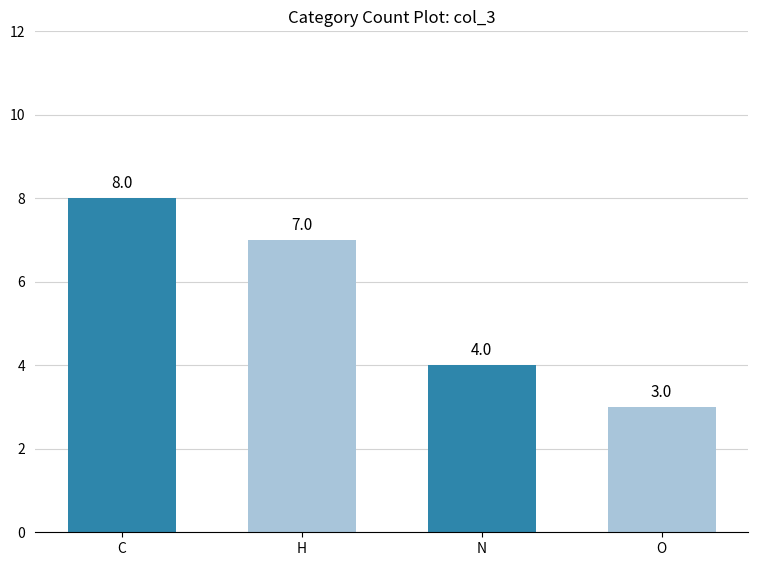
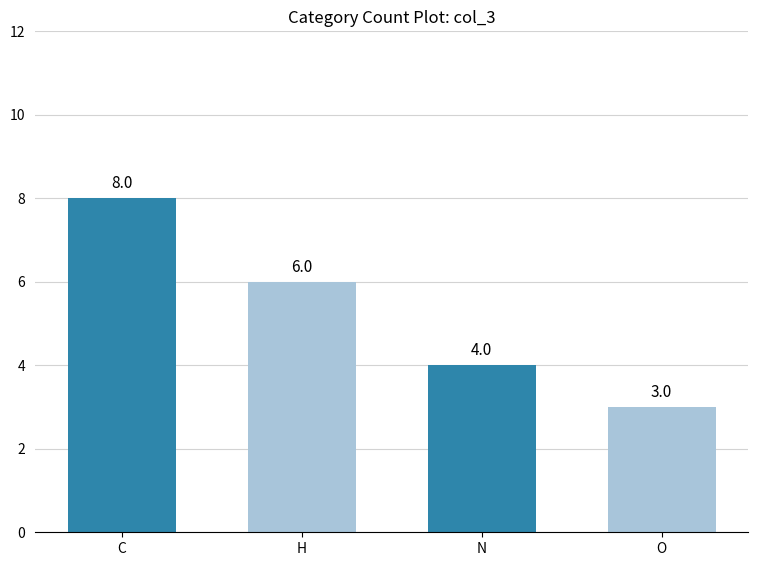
H: 7.0 -> 6.0
